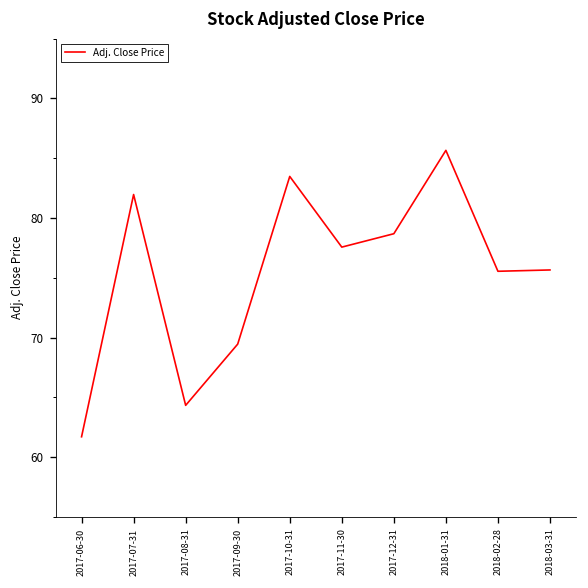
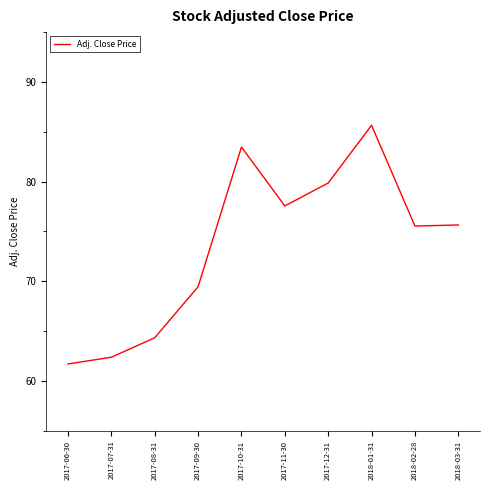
2017-07-31: 82 -> 62
2017-12-31: 79 -> 80
